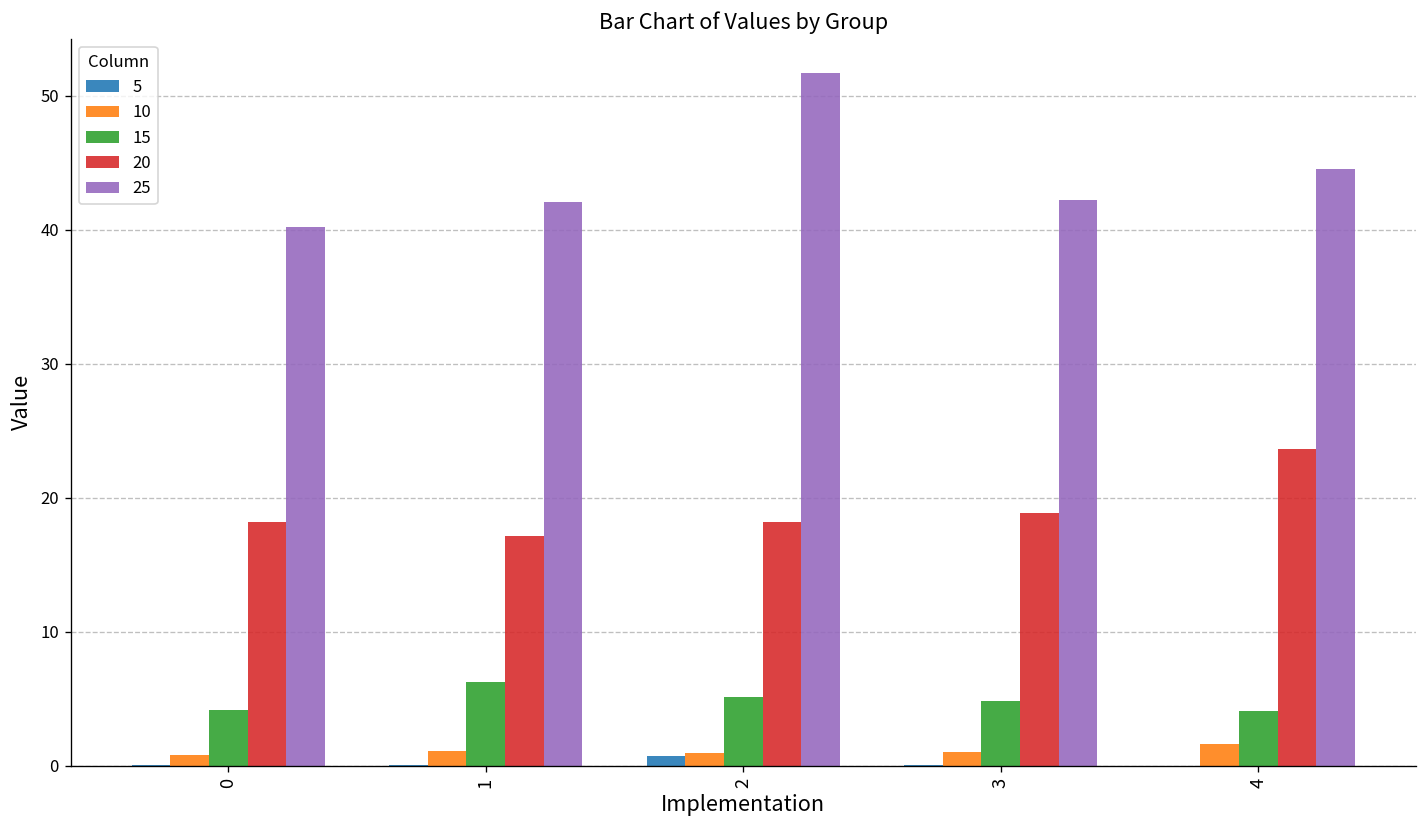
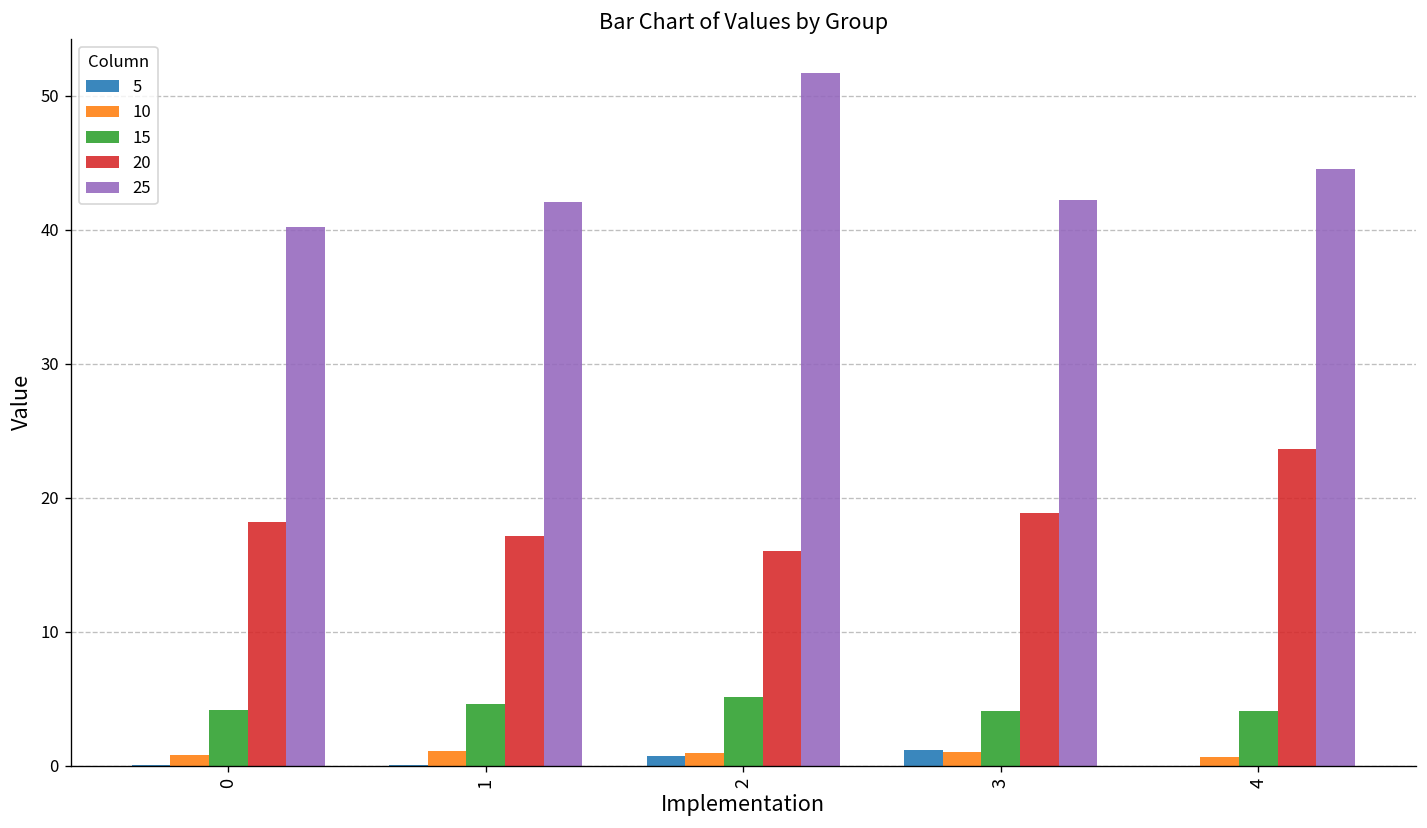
15, 1: 6.3 -> 4.6
20, 2: 18.2 -> 16.0
5, 3: 0.1 -> 1.2
15, 3: 4.8 -> 4.1
10, 4: 1.6 -> 0.7
